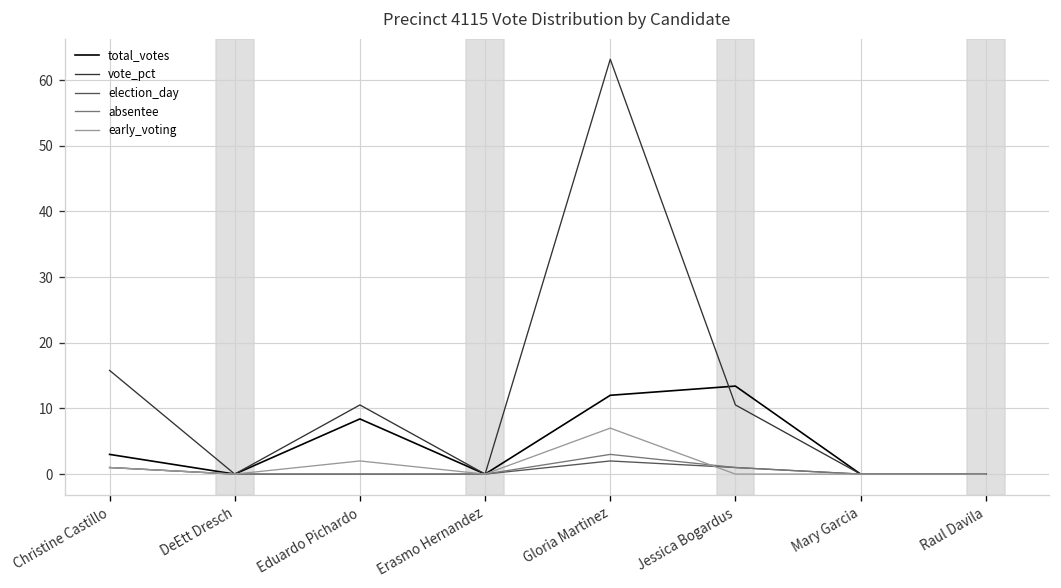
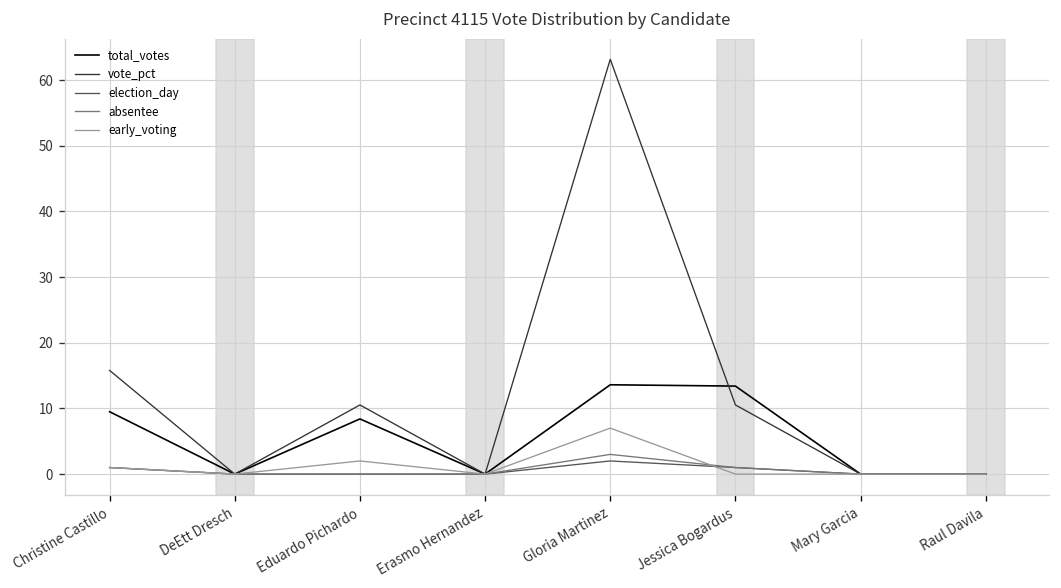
total_votes, Christine Castillo: 3 -> 10
total_votes, Gloria Martinez: 12 -> 14
